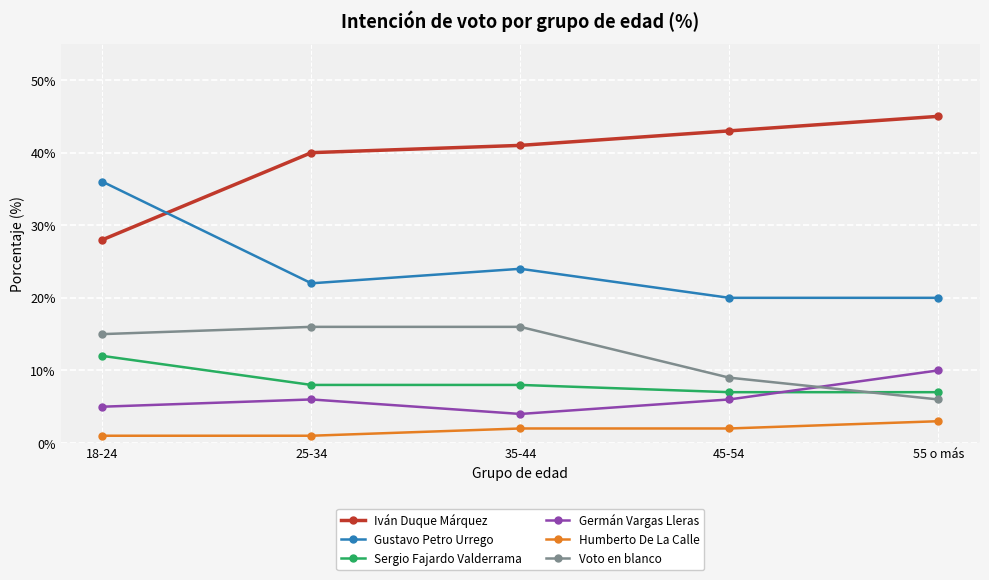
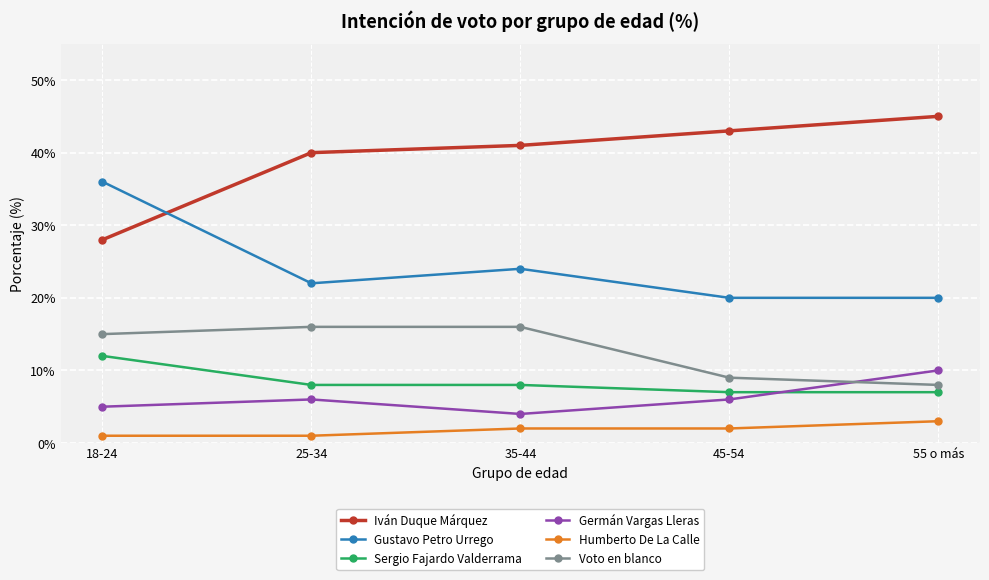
Voto en blanco, 55 o más: 6% -> 8%
